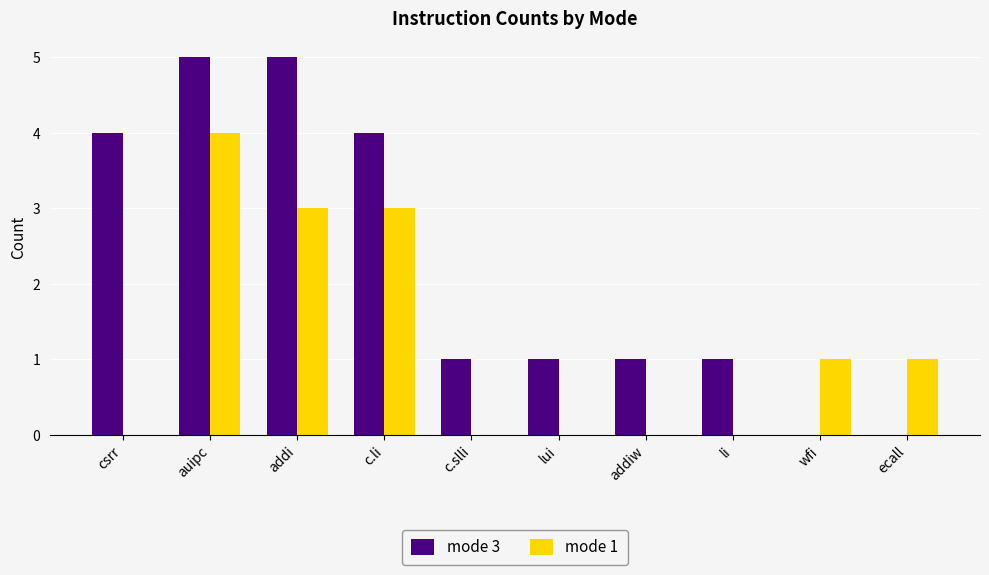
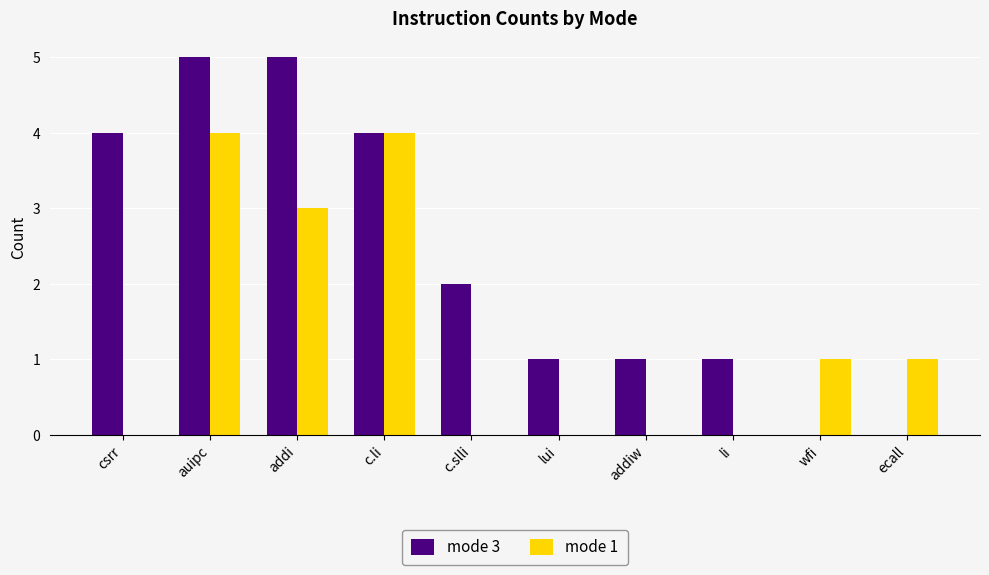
mode 1, c.li: 3 -> 4
mode 3, c.slli: 1 -> 2
